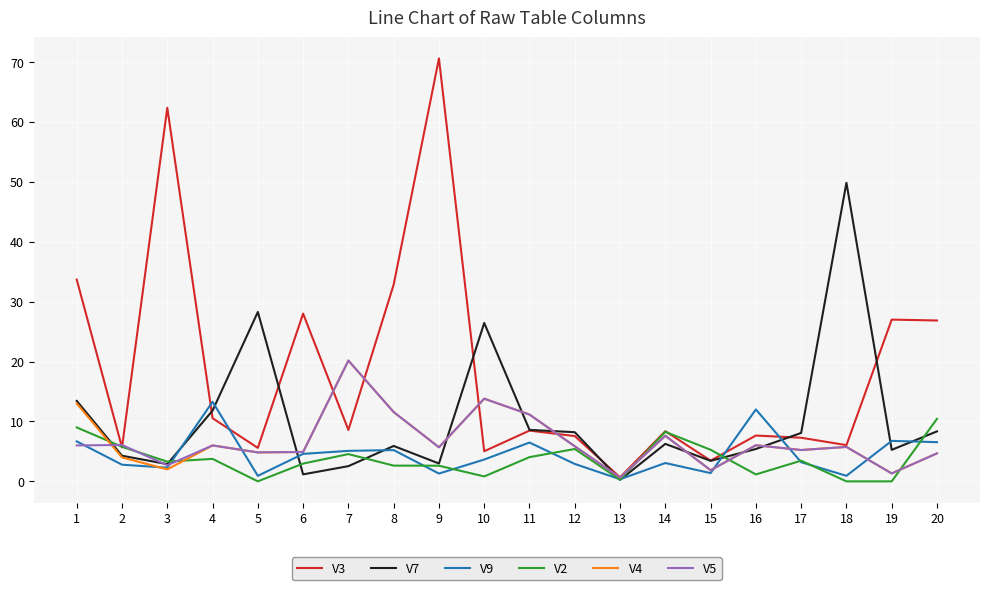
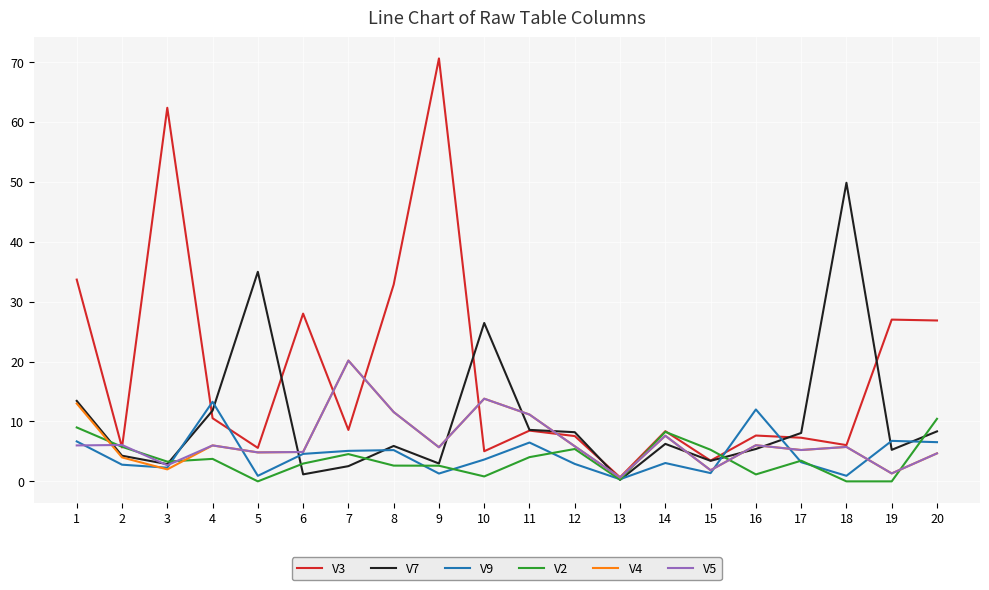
V7, 5: 28 -> 35
